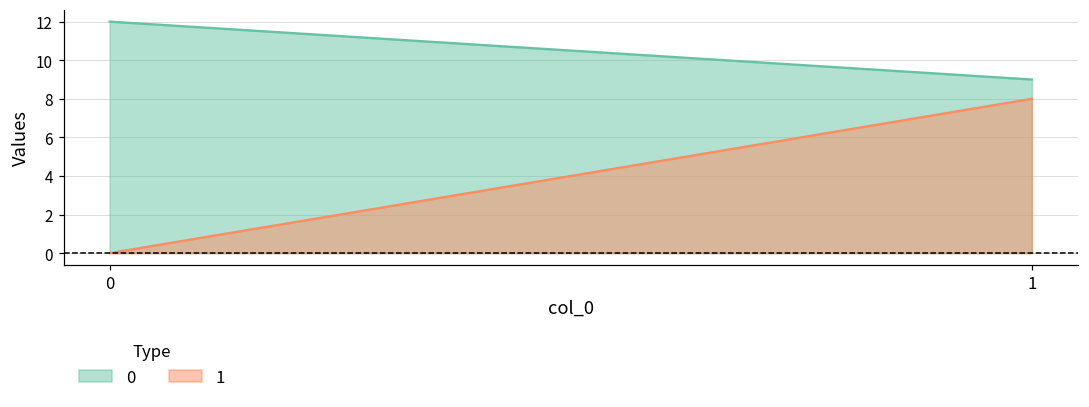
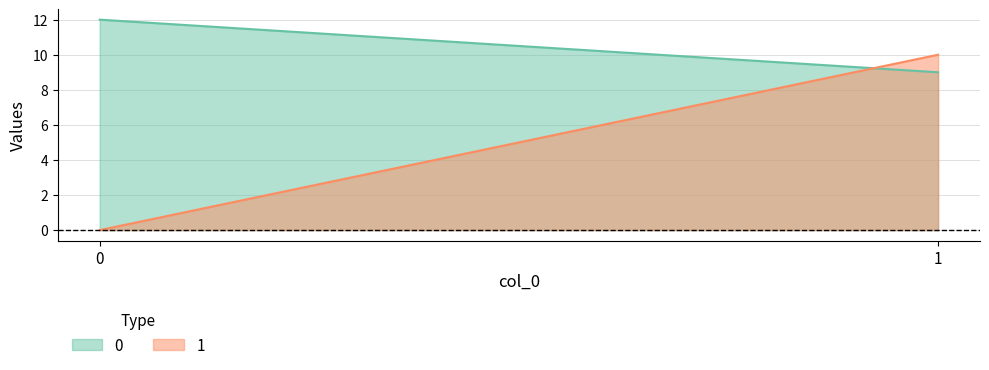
1, 1: 8 -> 10
